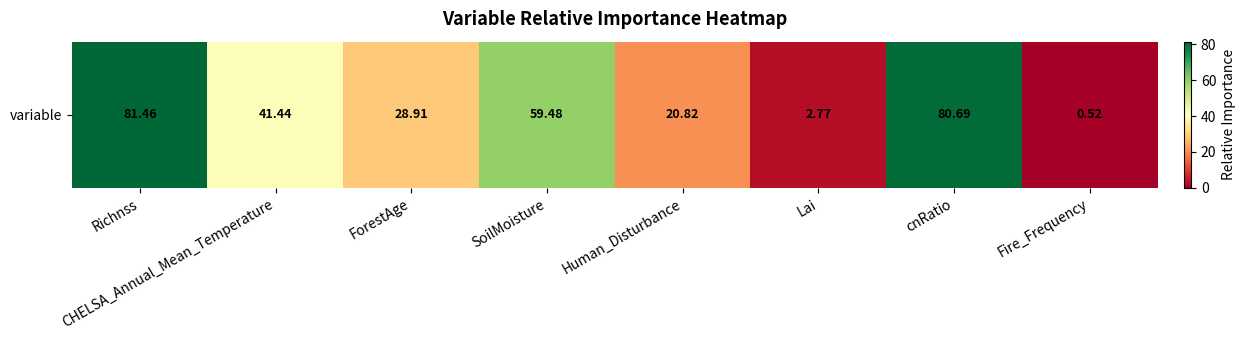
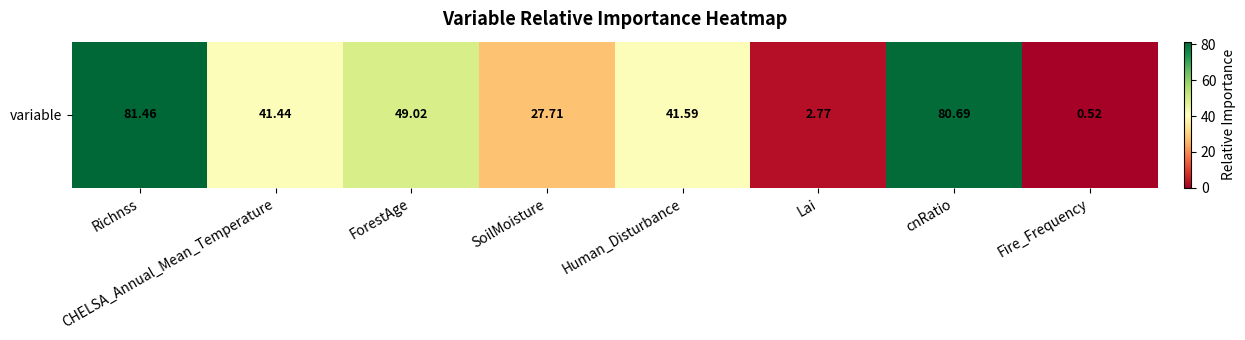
variable, ForestAge: 28.91 -> 49.02
variable, SoilMoisture: 59.48 -> 27.71
variable, Human_Disturbance: 20.82 -> 41.59
